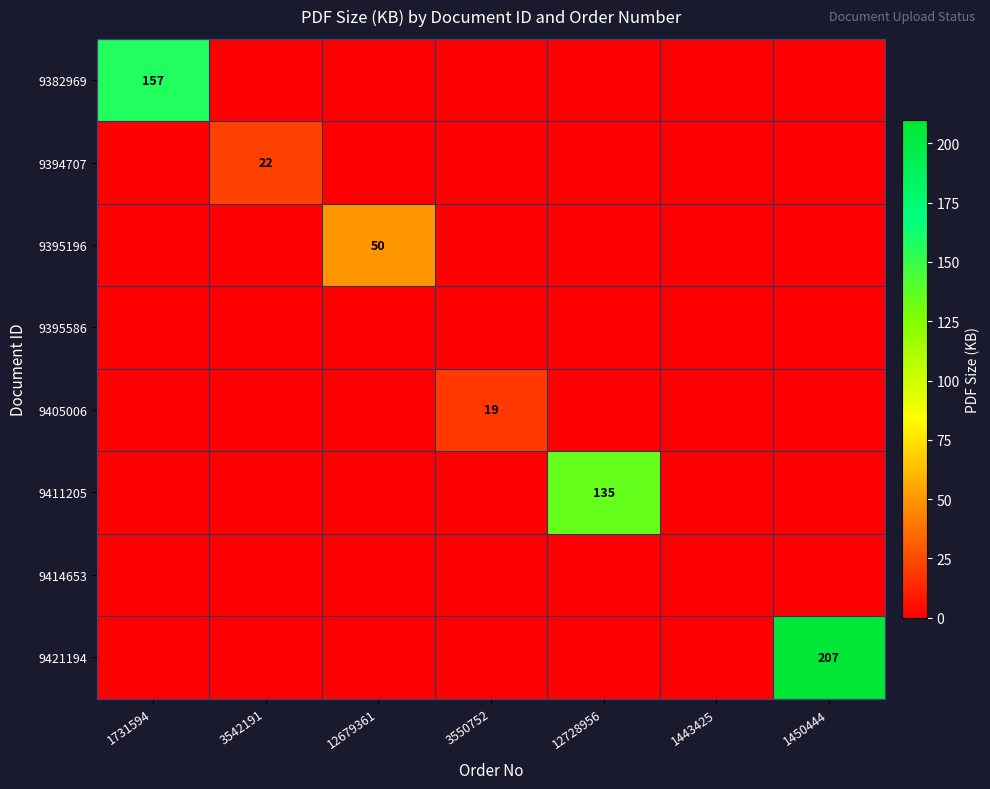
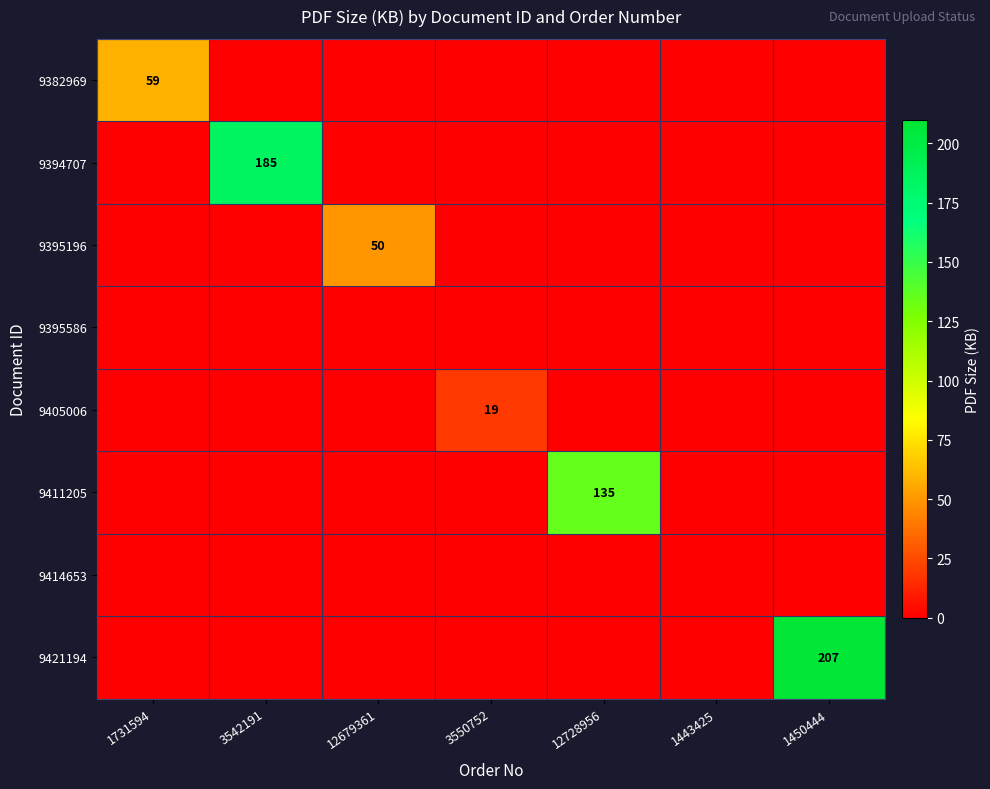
9382969, 1731594: 157 -> 59
9394707, 3542191: 22 -> 185
